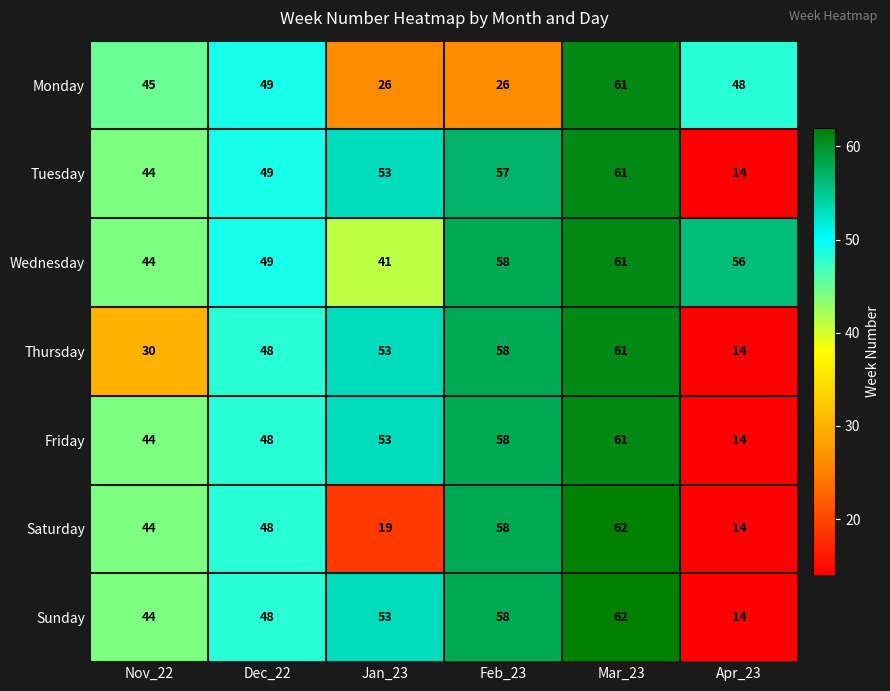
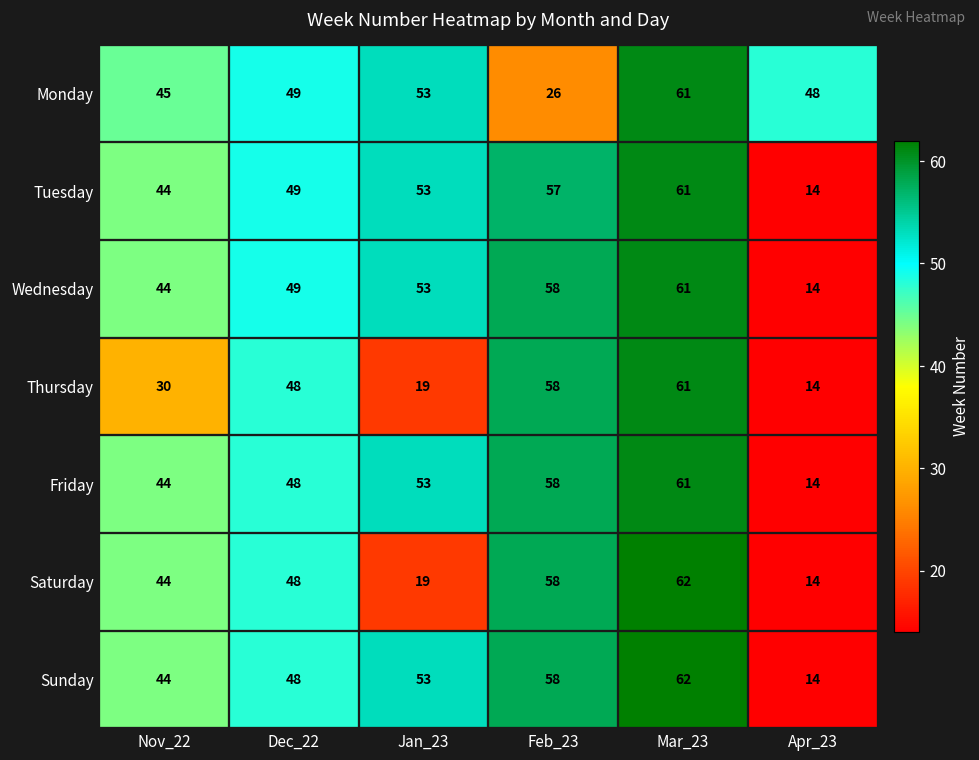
Monday, Jan_23: 26 -> 53
Wednesday, Jan_23: 41 -> 53
Wednesday, Apr_23: 56 -> 14
Thursday, Jan_23: 53 -> 19
